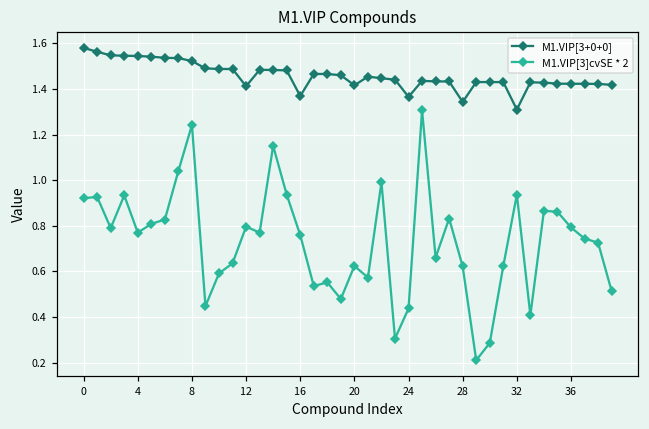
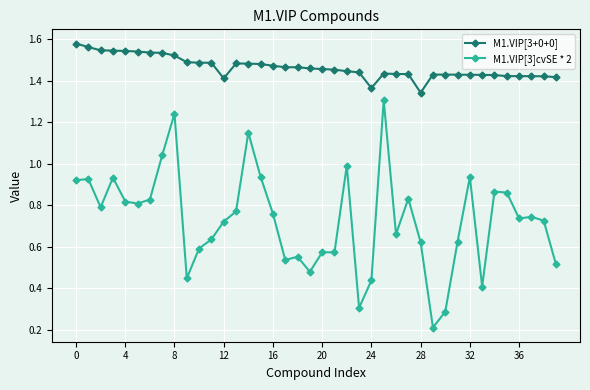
M1.VIP[3]cvSE * 2, 4: 0.77 -> 0.82
M1.VIP[3]cvSE * 2, 12: 0.80 -> 0.72
M1.VIP[3+0+0], 16: 1.37 -> 1.47
M1.VIP[3+0+0], 20: 1.42 -> 1.46
M1.VIP[3]cvSE * 2, 20: 0.62 -> 0.57
M1.VIP[3+0+0], 32: 1.31 -> 1.43
M1.VIP[3]cvSE * 2, 36: 0.79 -> 0.74
